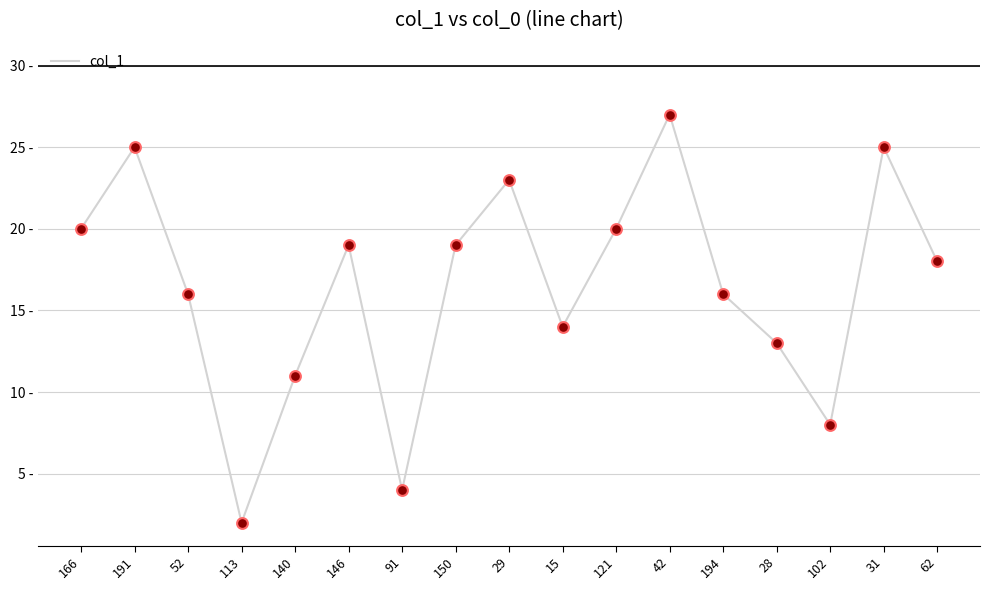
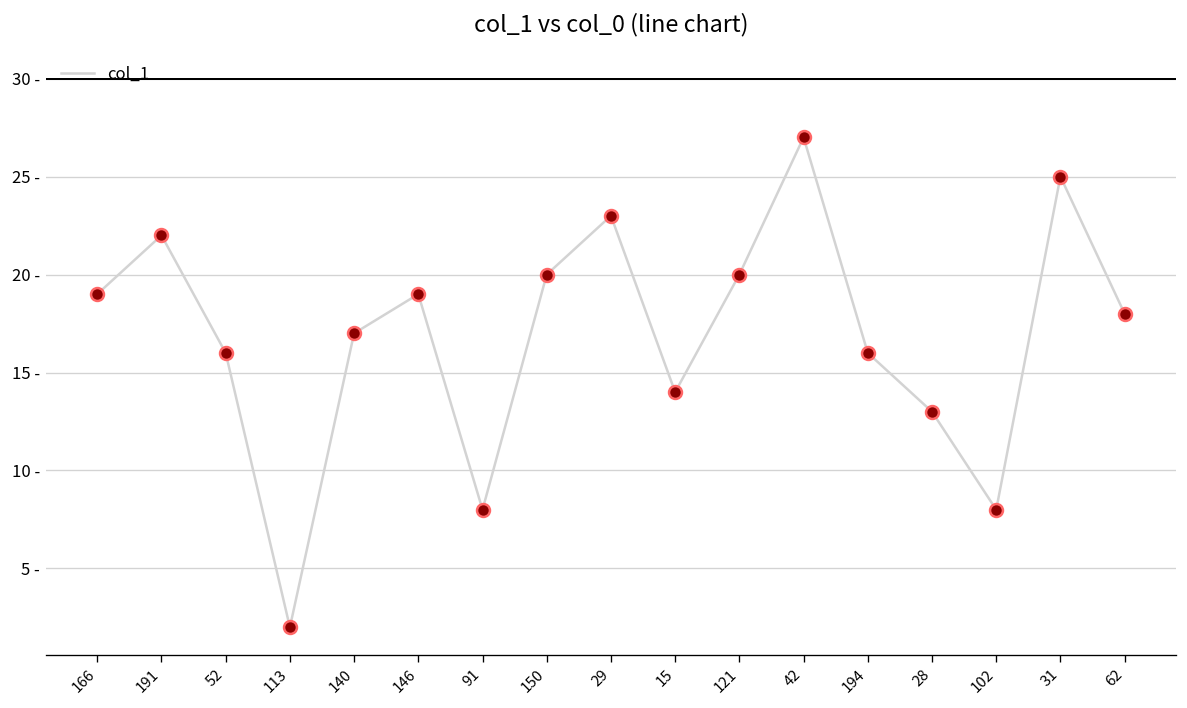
166: 20 - -> 19 -
191: 25 - -> 22 -
140: 11 - -> 17 -
91: 4 - -> 8 -
150: 19 - -> 20 -
